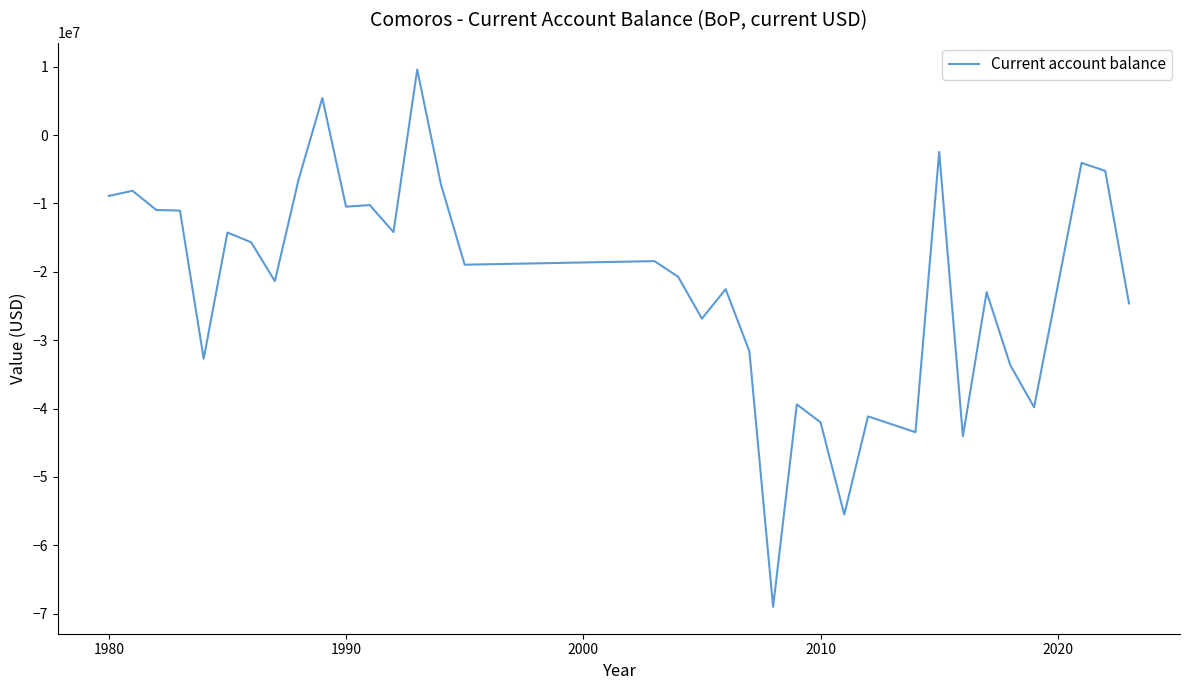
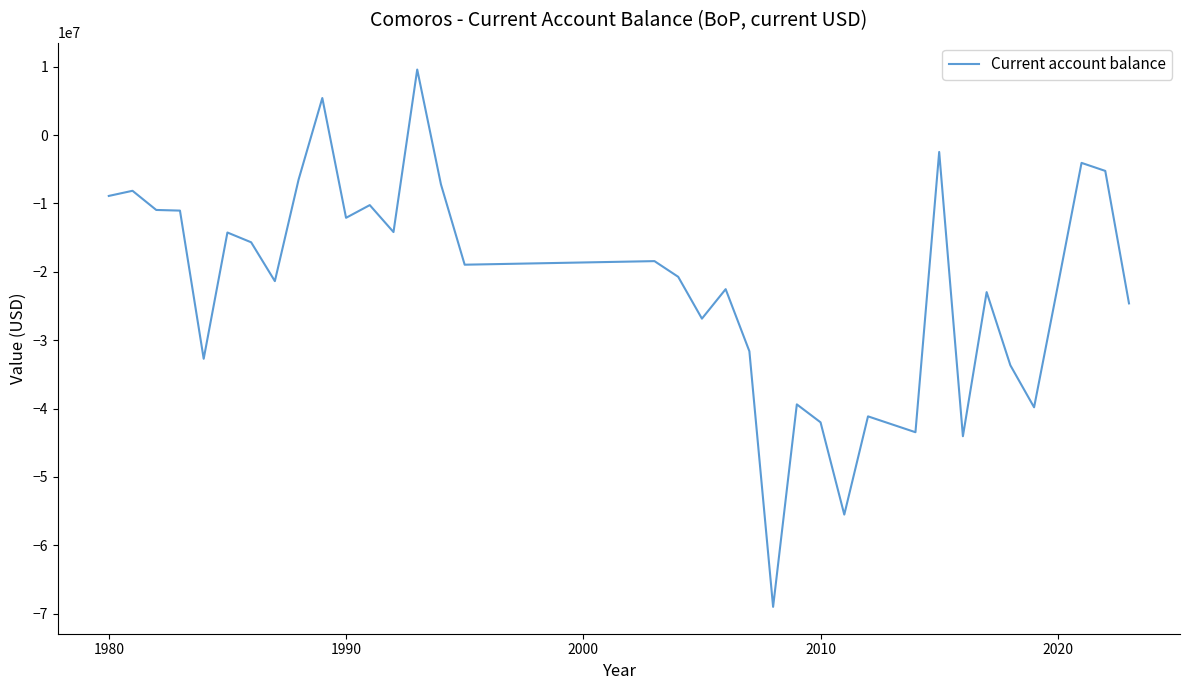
1990: -10000000 -> -12000000
